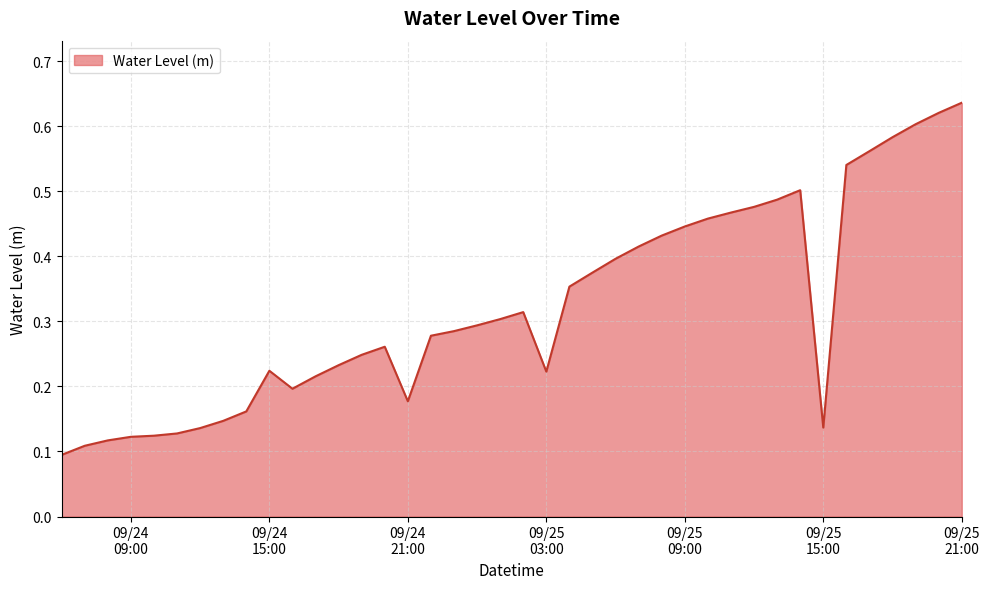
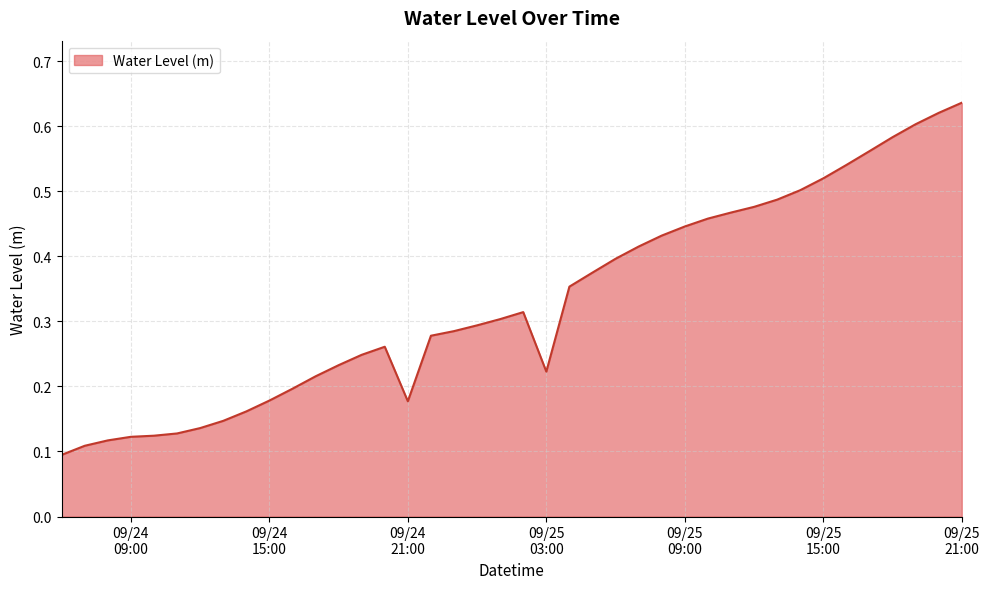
09/24 15:00: 0.22 -> 0.18
09/25 15:00: 0.14 -> 0.52
